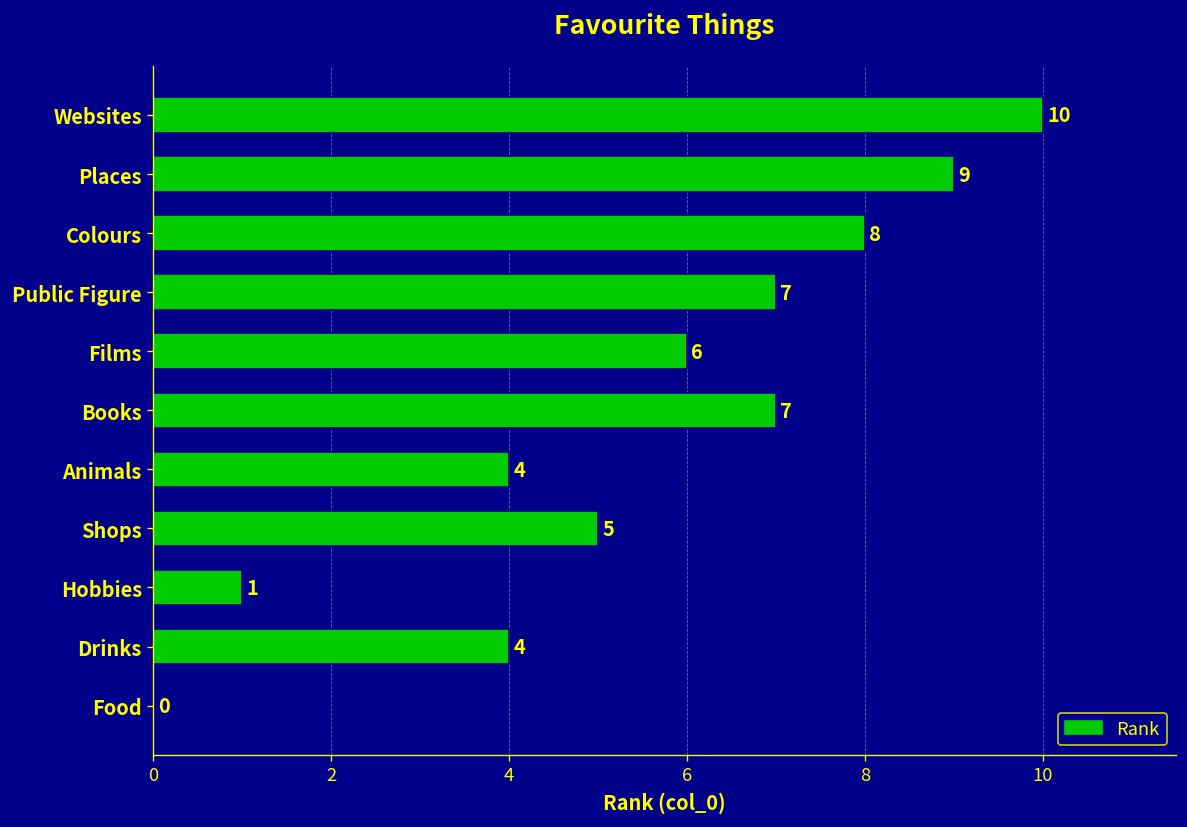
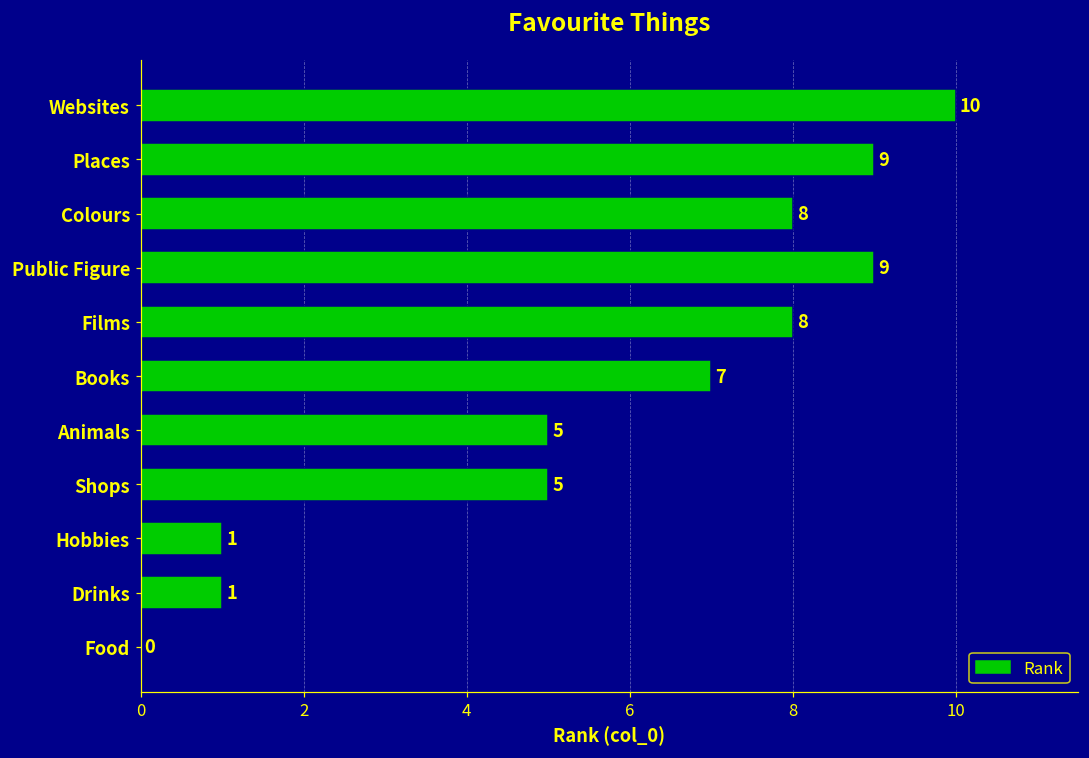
Public Figure: 7 -> 9
Films: 6 -> 8
Animals: 4 -> 5
Drinks: 4 -> 1
